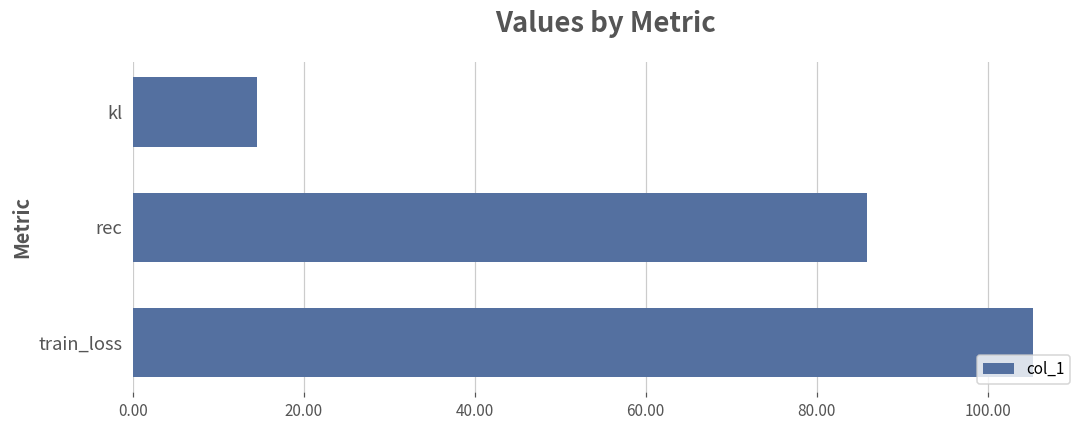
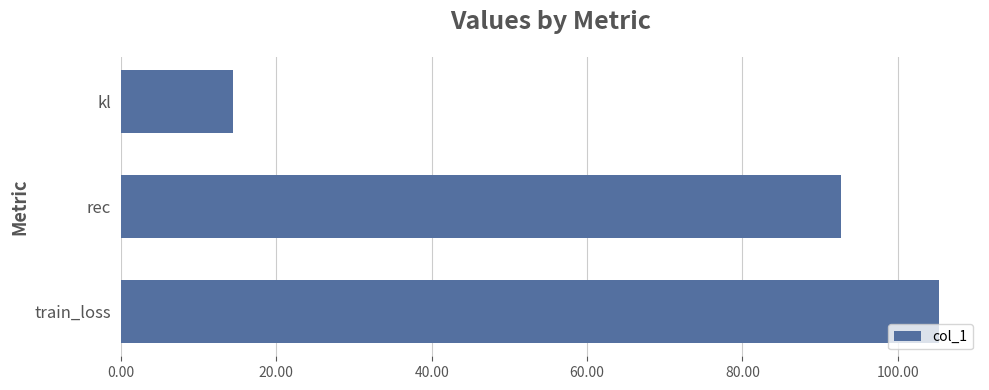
rec: 86 -> 93
